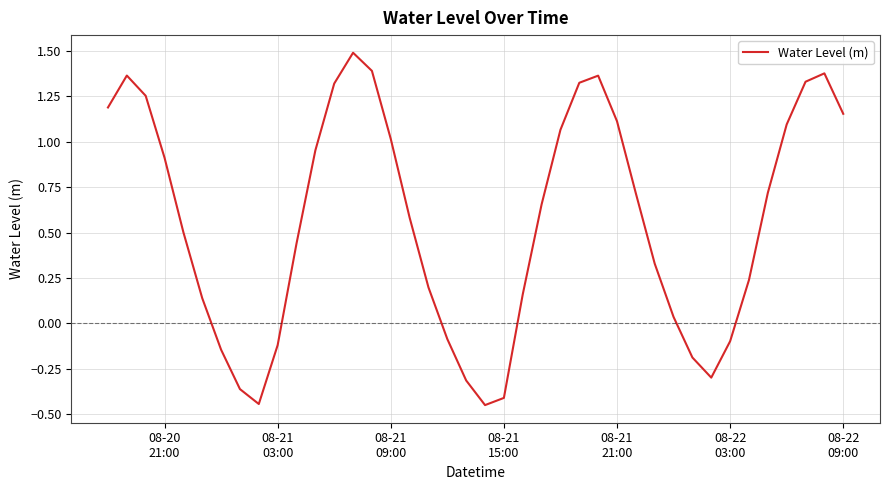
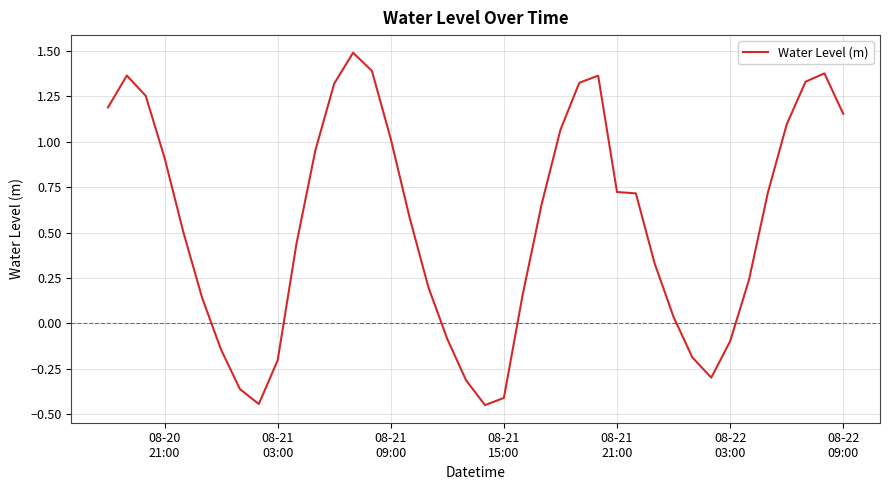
08-21 03:00: -0.12 -> -0.20
08-21 21:00: 1.11 -> 0.72
